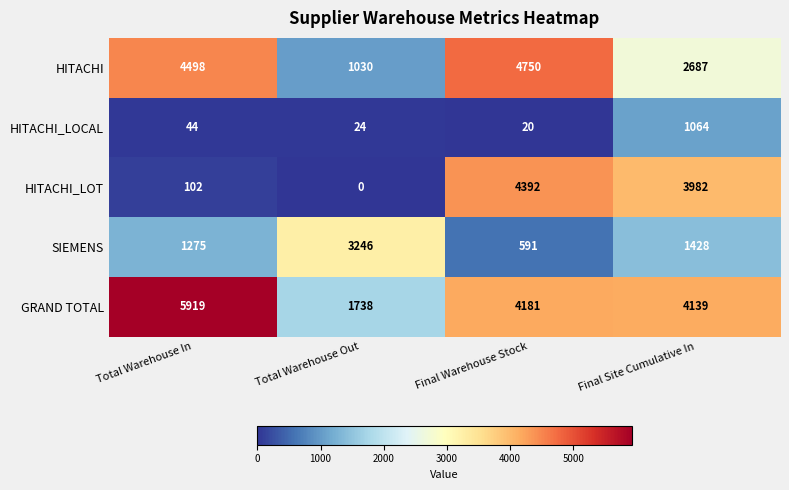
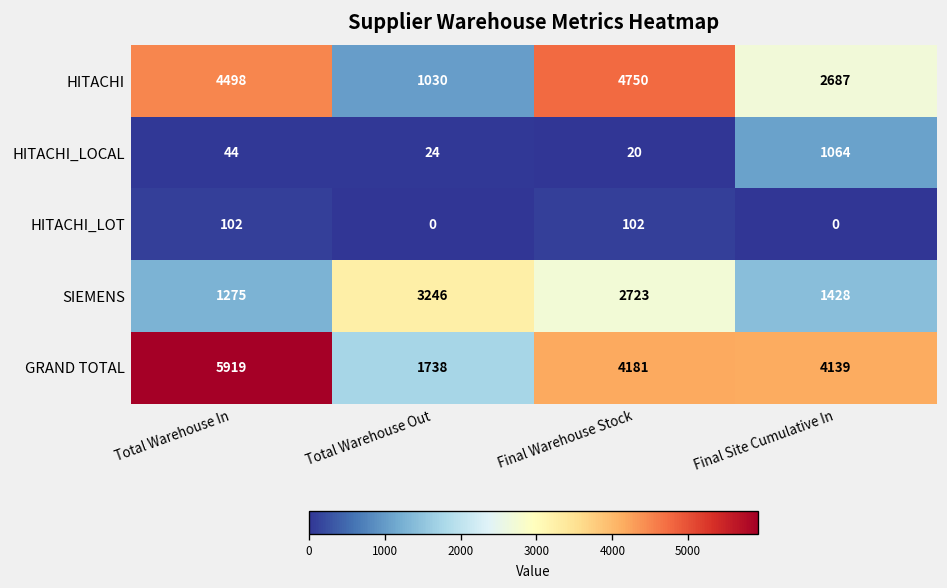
HITACHI_LOT, Final Warehouse Stock: 4392 -> 102
HITACHI_LOT, Final Site Cumulative In: 3982 -> 0
SIEMENS, Final Warehouse Stock: 591 -> 2723
